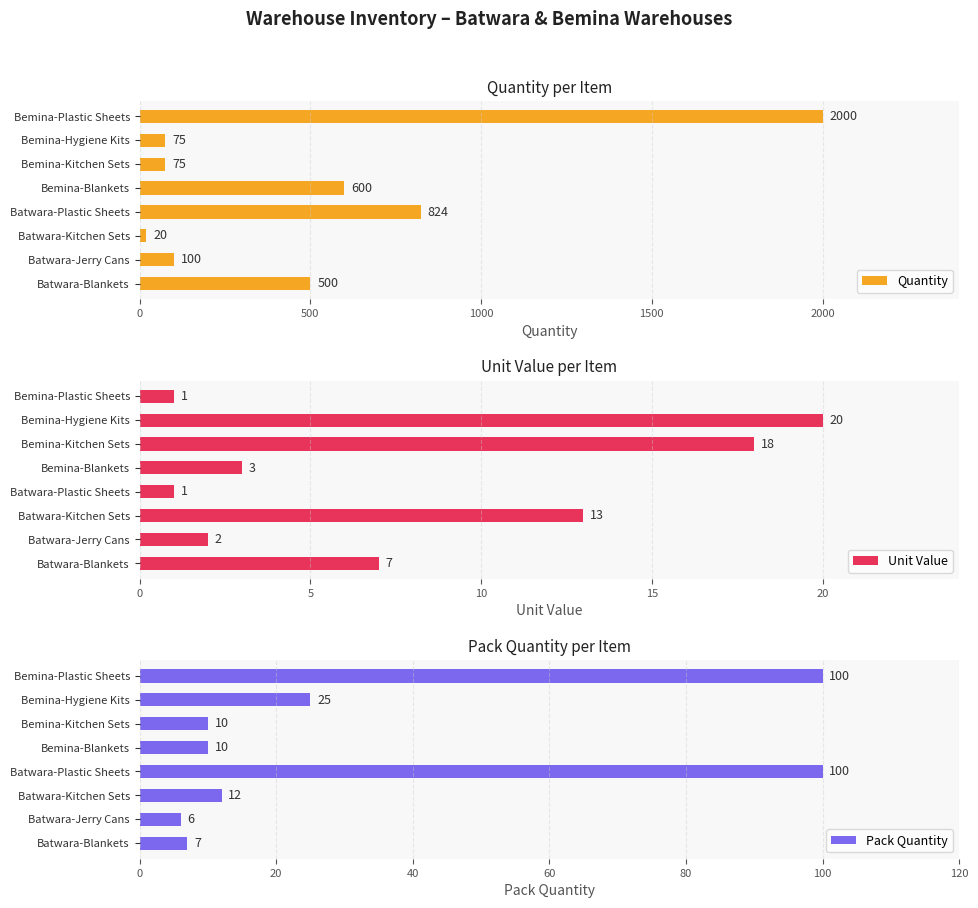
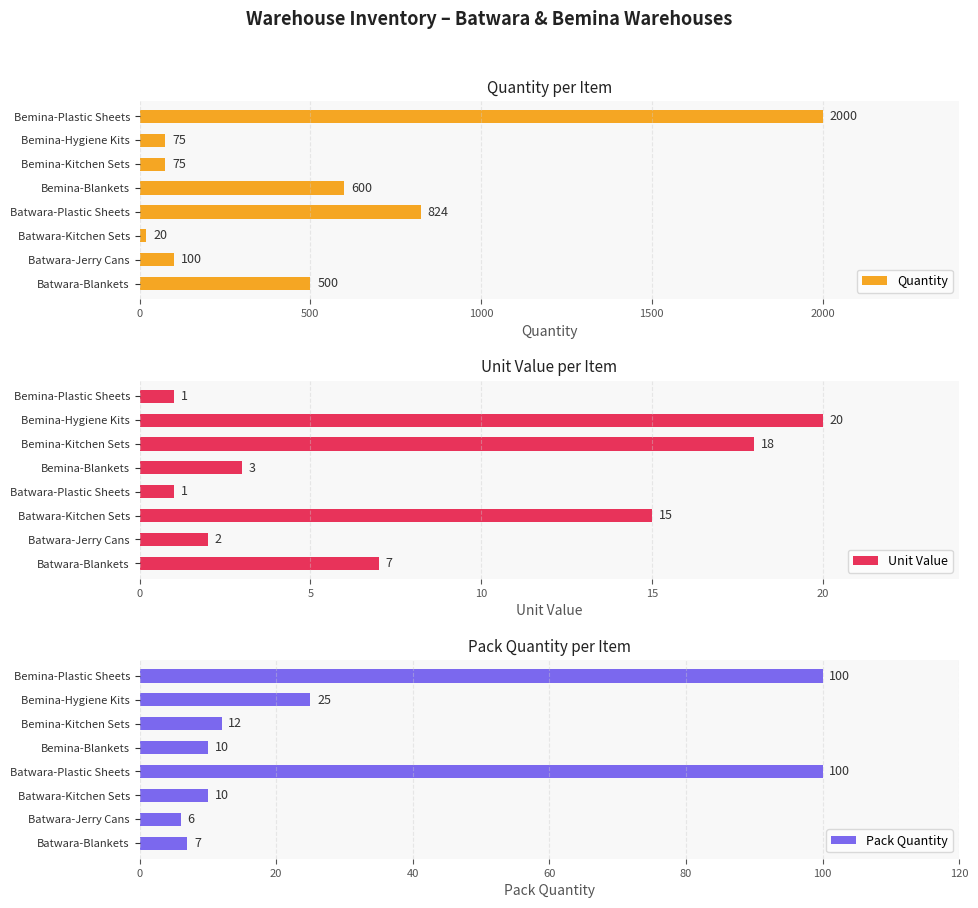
Unit Value per Item, Batwara-Kitchen Sets: 13 -> 15
Pack Quantity per Item, Bemina-Kitchen Sets: 10 -> 12
Pack Quantity per Item, Batwara-Kitchen Sets: 12 -> 10
